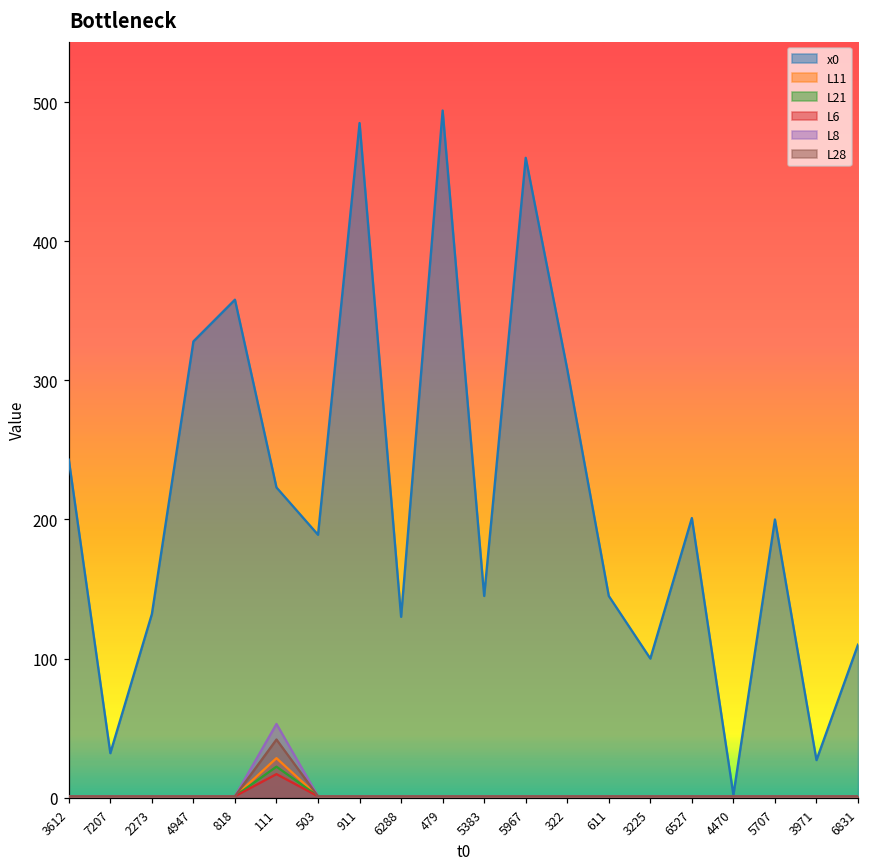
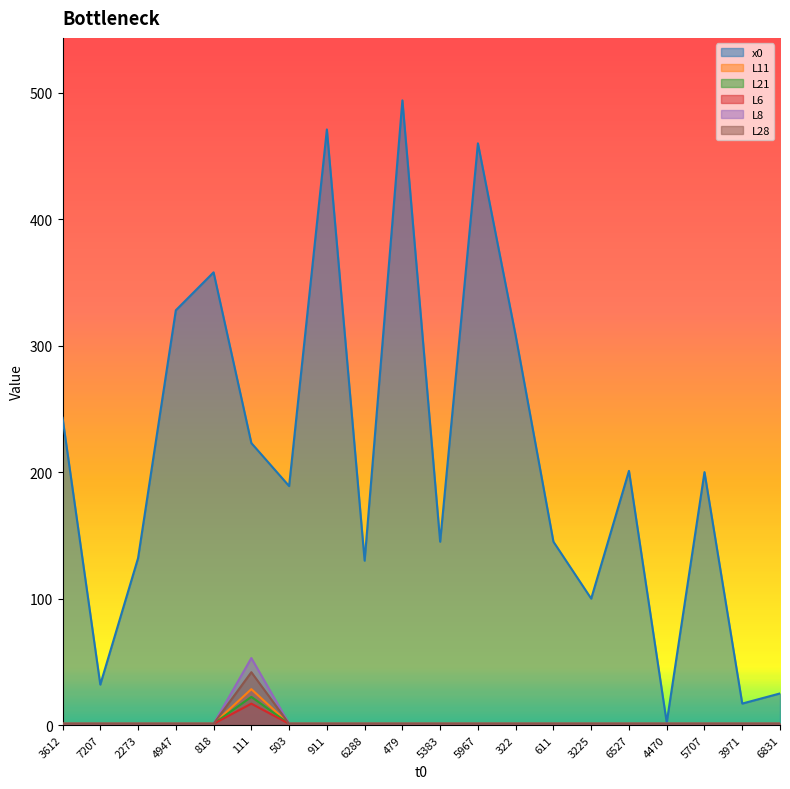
x0, 911: 485 -> 471
x0, 3971: 27 -> 17
x0, 6831: 110 -> 25
